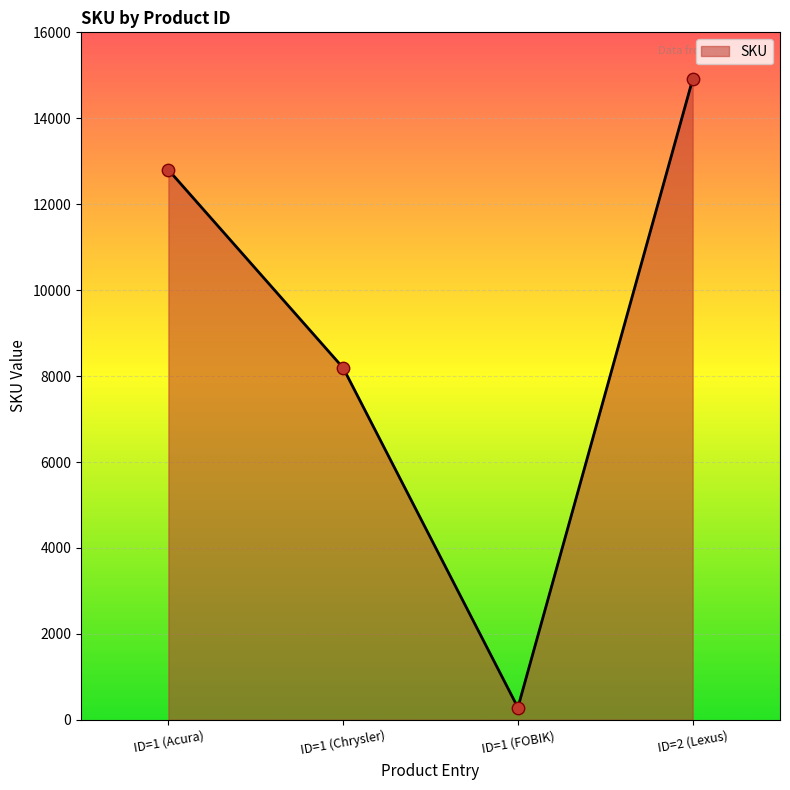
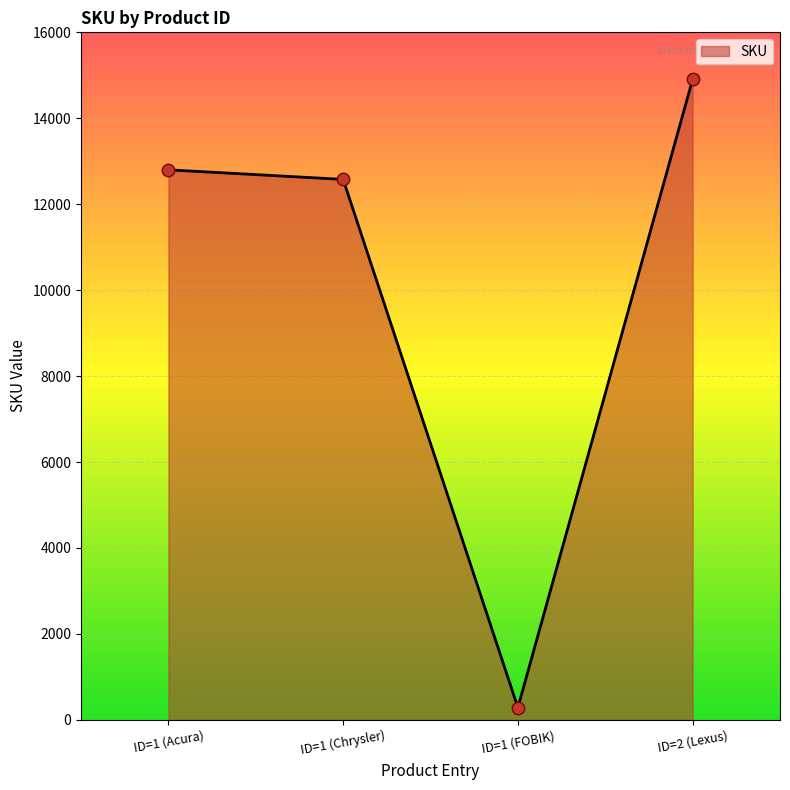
ID=1 (Chrysler): 8200 -> 12600
